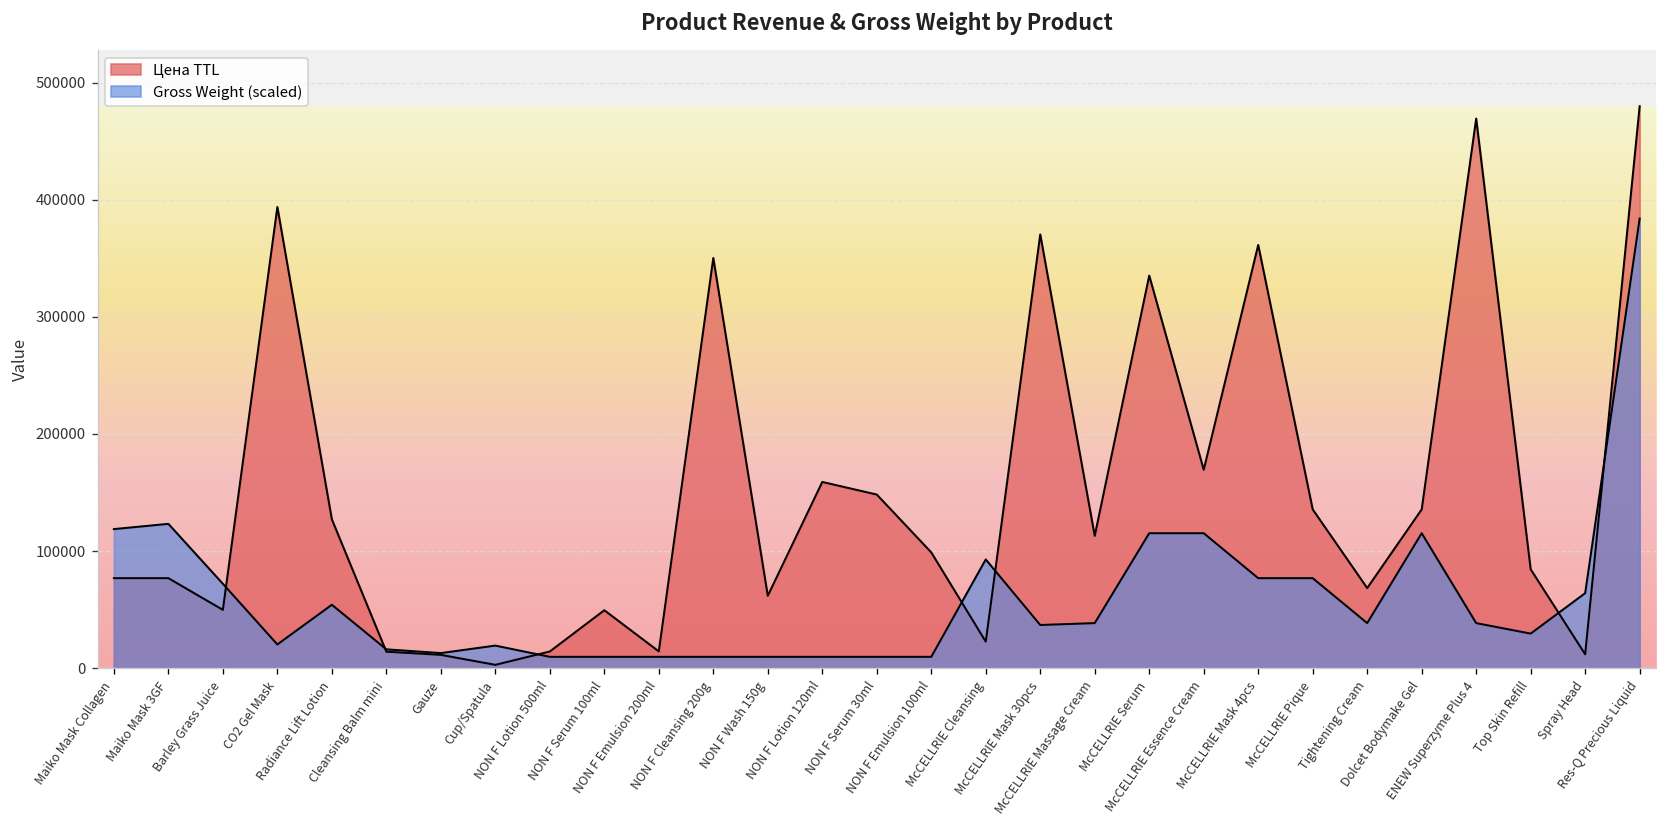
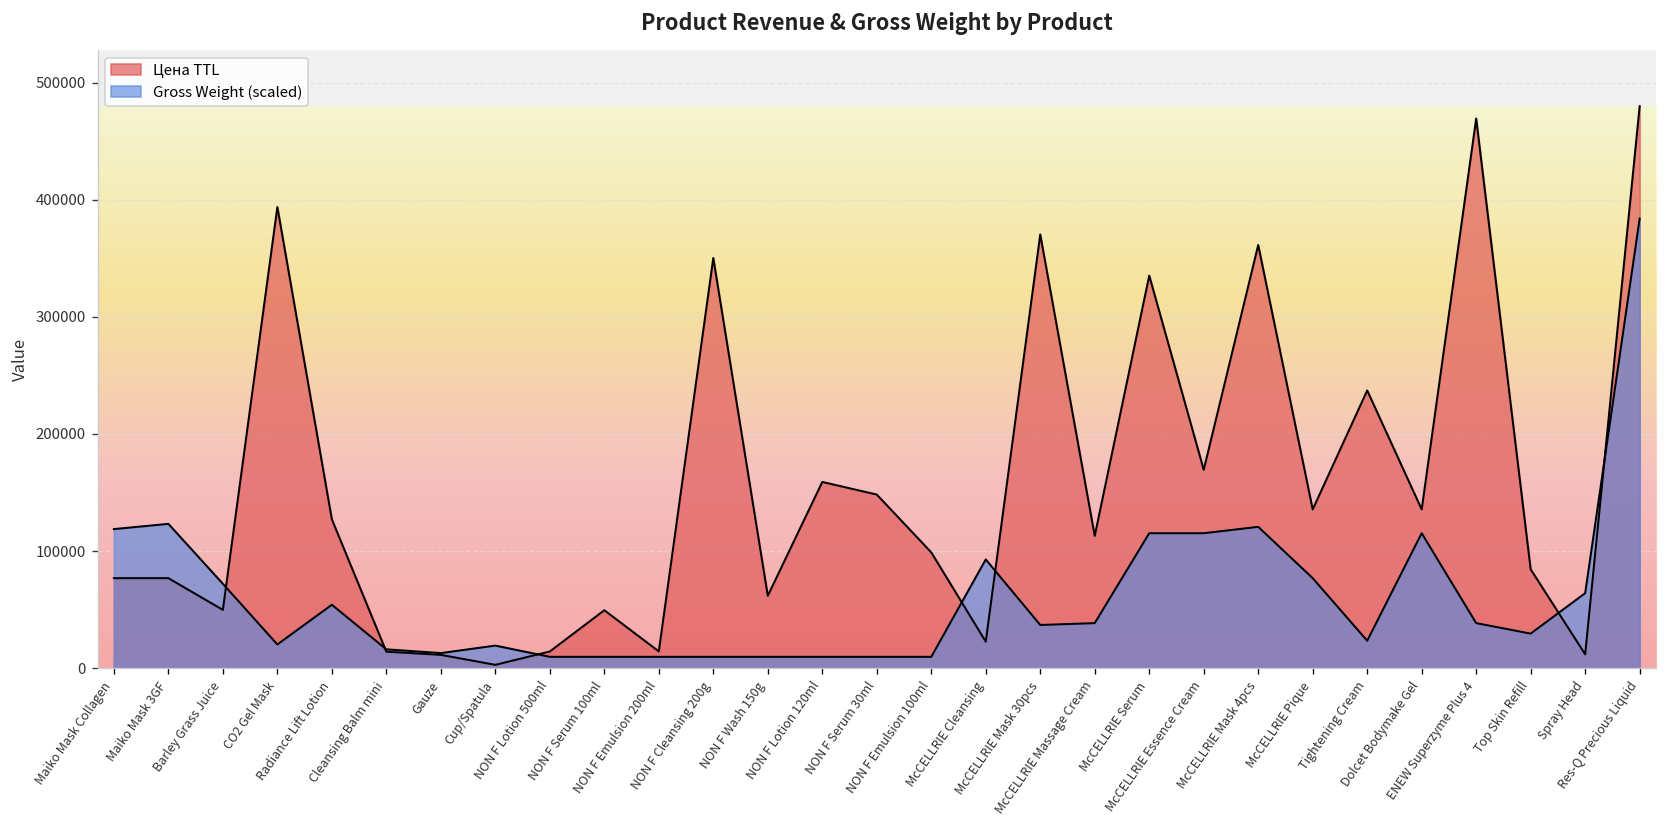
Gross Weight (scaled), McCELLRIE Mask 4pcs: 80000 -> 120000
Цена TTL, Tightening Cream: 70000 -> 240000
Gross Weight (scaled), Tightening Cream: 40000 -> 20000
